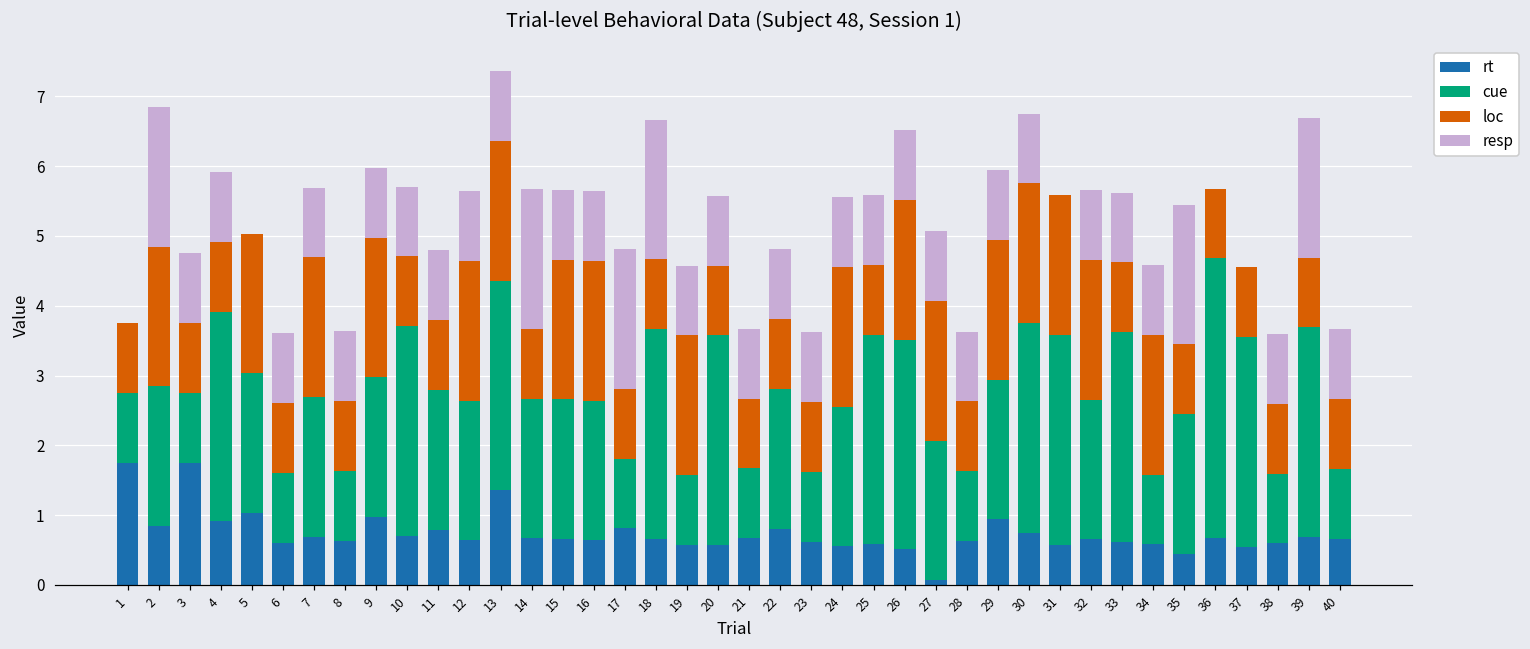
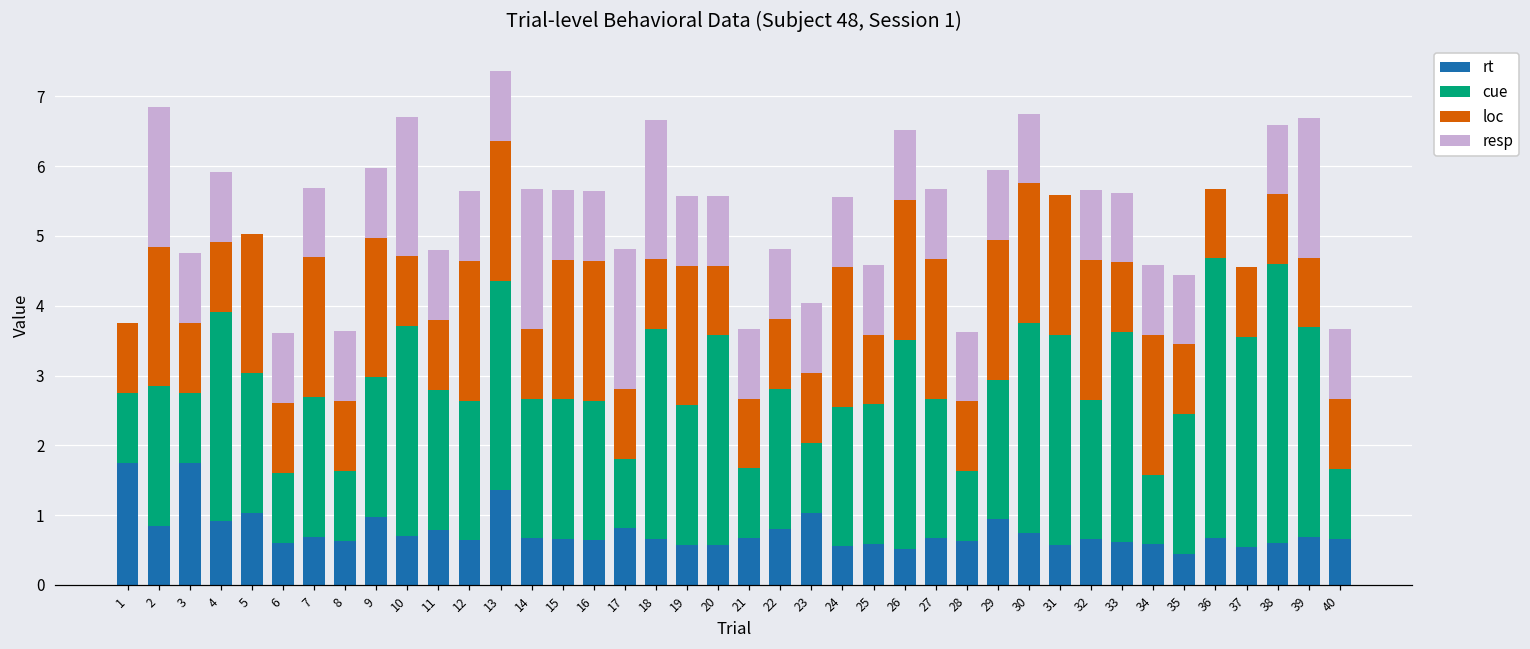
resp, 10: 1 -> 2
cue, 19: 1 -> 2
rt, 23: 0.6 -> 1.0
cue, 25: 3 -> 2
rt, 27: 0.1 -> 0.7
resp, 35: 2 -> 1
cue, 38: 1 -> 4
